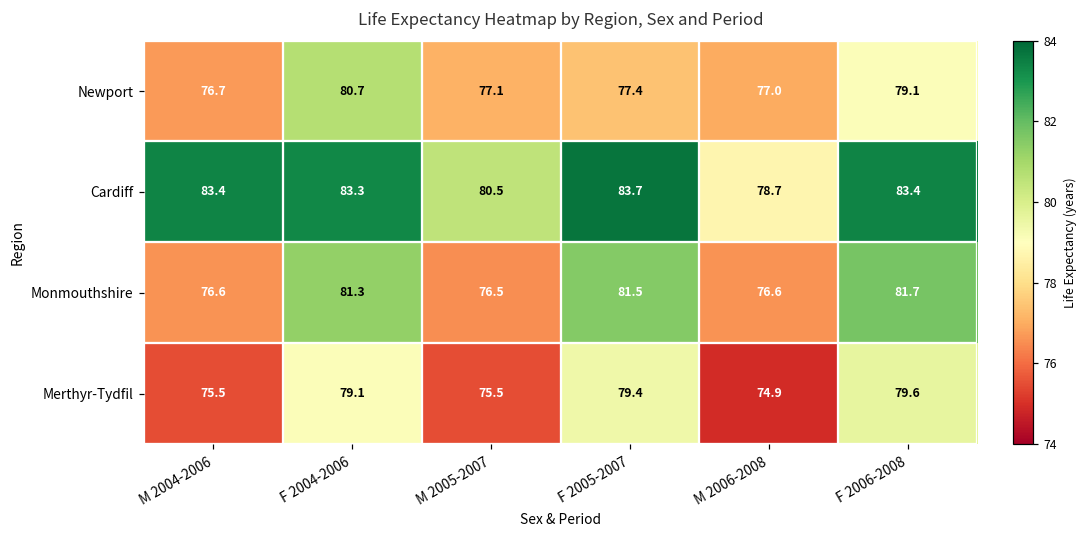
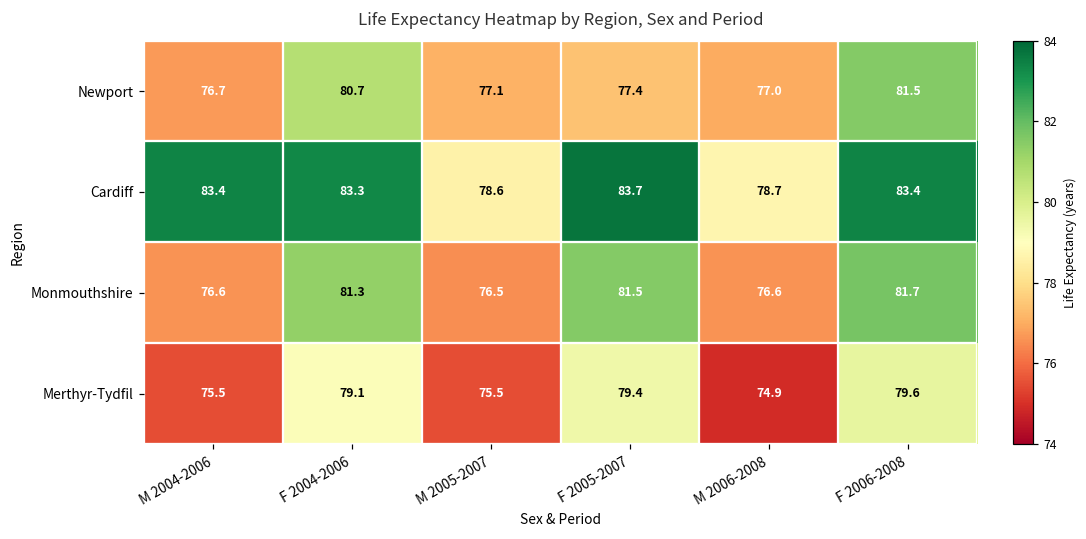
Newport, F 2006-2008: 79.1 -> 81.5
Cardiff, M 2005-2007: 80.5 -> 78.6
